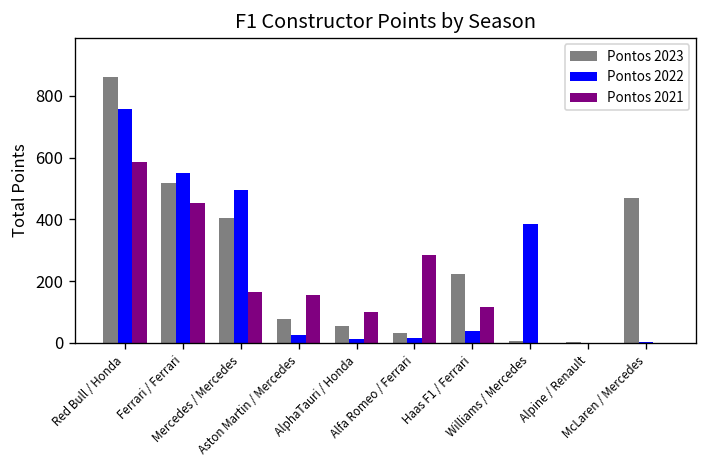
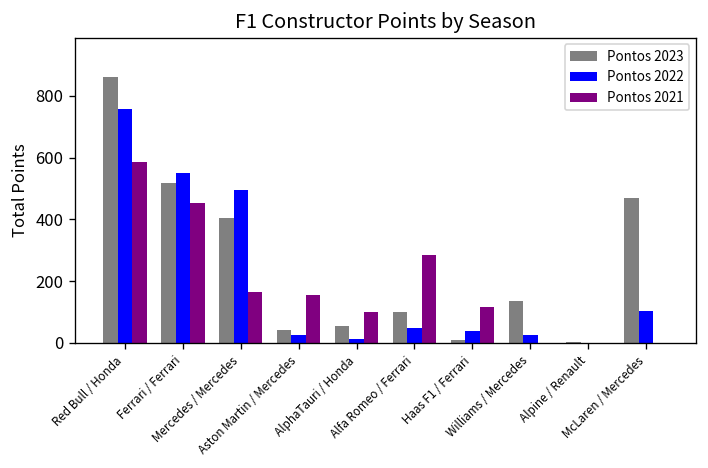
Pontos 2023, Aston Martin / Mercedes: 80 -> 40
Pontos 2023, Alfa Romeo / Ferrari: 30 -> 100
Pontos 2022, Alfa Romeo / Ferrari: 20 -> 50
Pontos 2023, Haas F1 / Ferrari: 220 -> 10
Pontos 2023, Williams / Mercedes: 10 -> 140
Pontos 2022, Williams / Mercedes: 380 -> 30
Pontos 2022, McLaren / Mercedes: 0 -> 100
